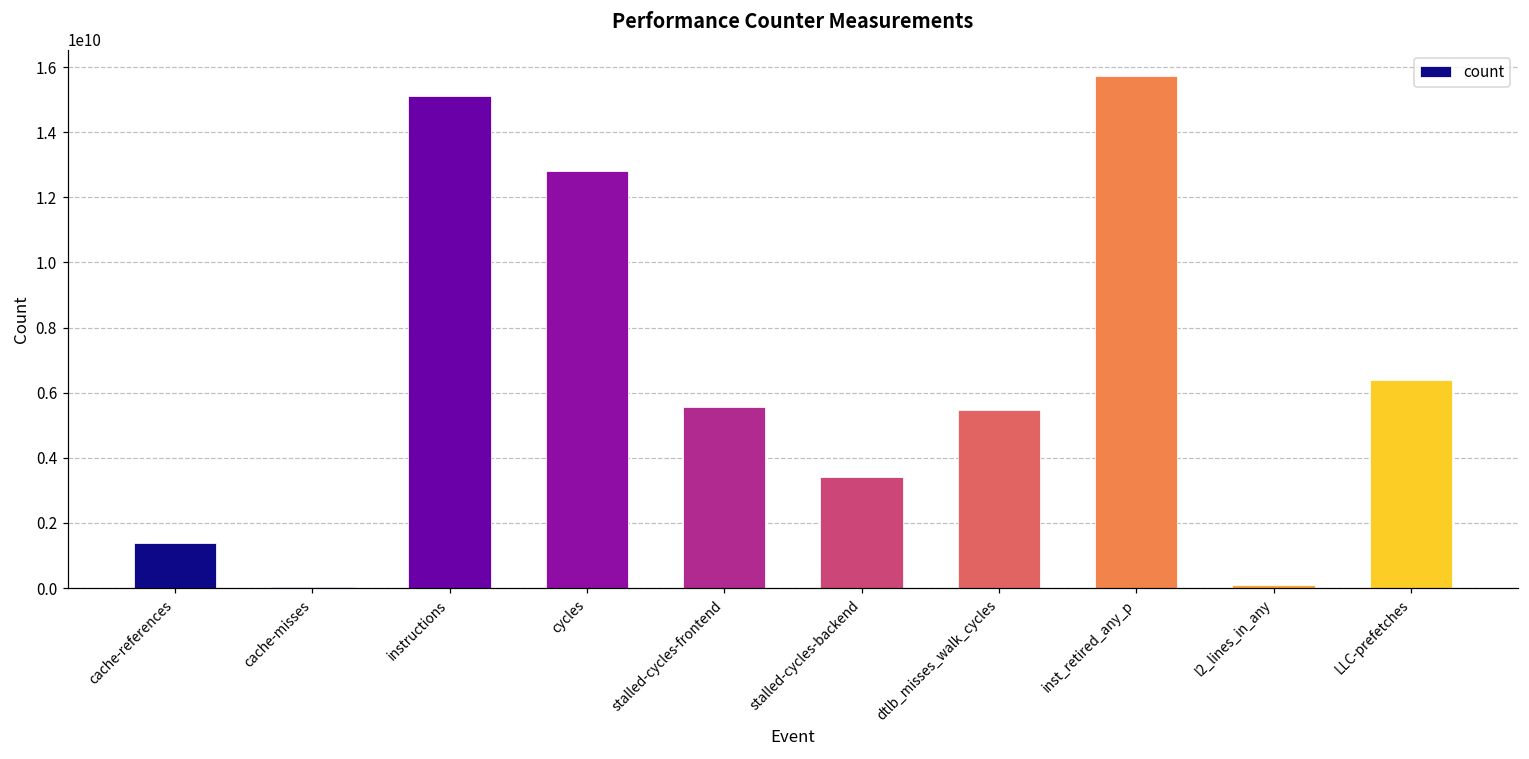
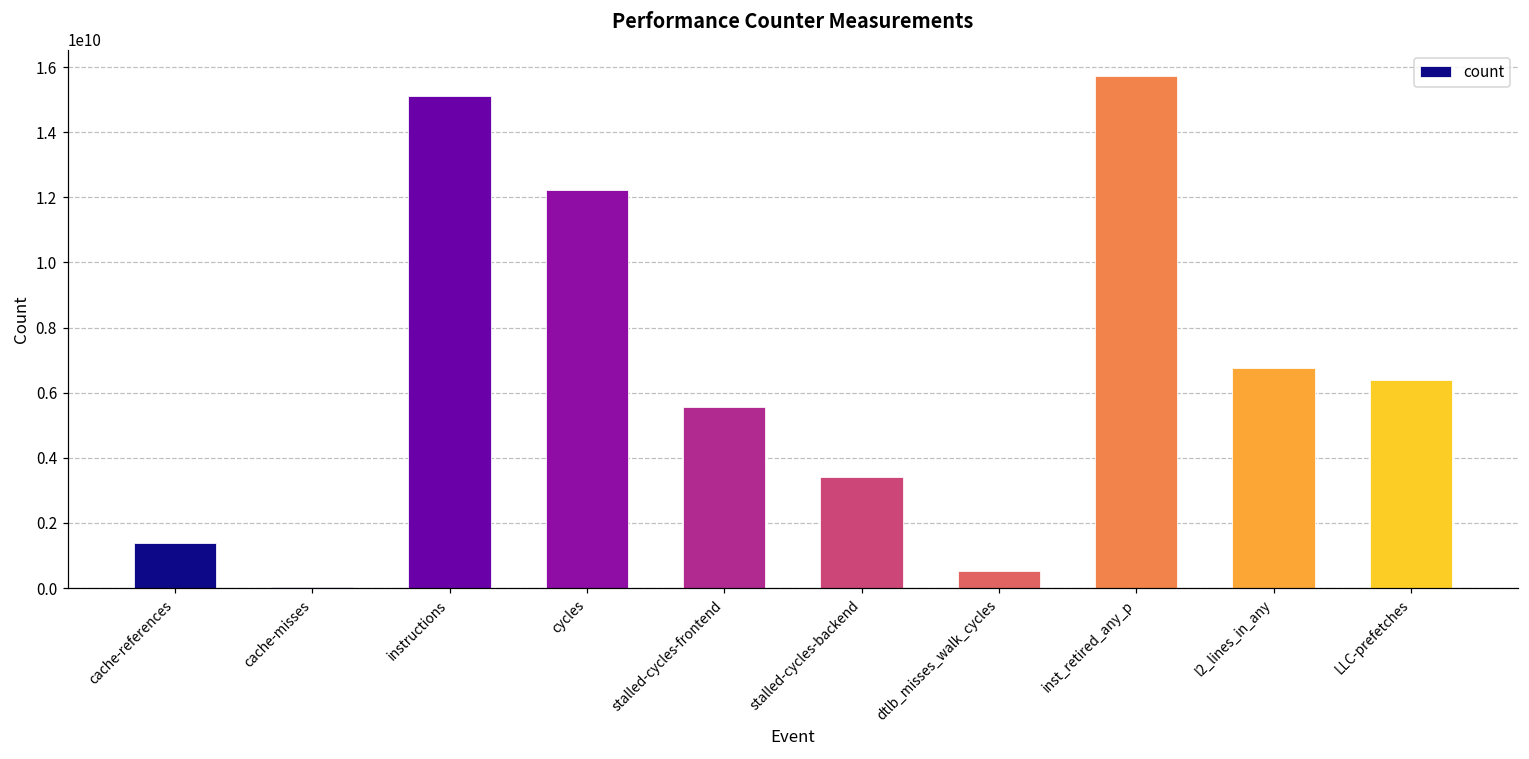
cycles: 12800000000 -> 12200000000
dtlb_misses_walk_cycles: 5500000000 -> 500000000
l2_lines_in_any: 100000000 -> 6700000000
